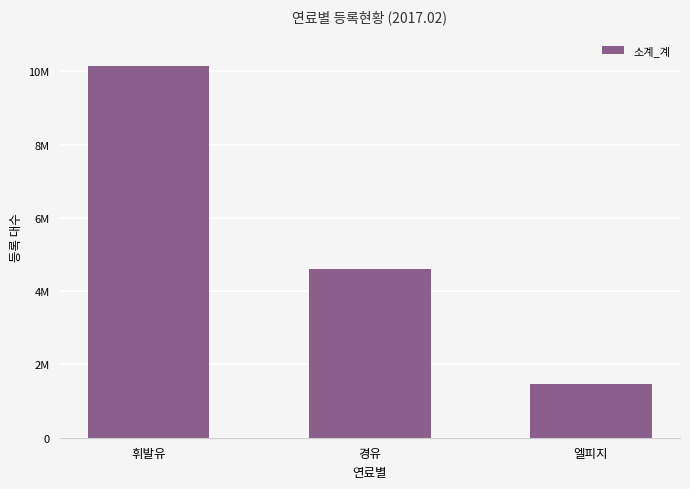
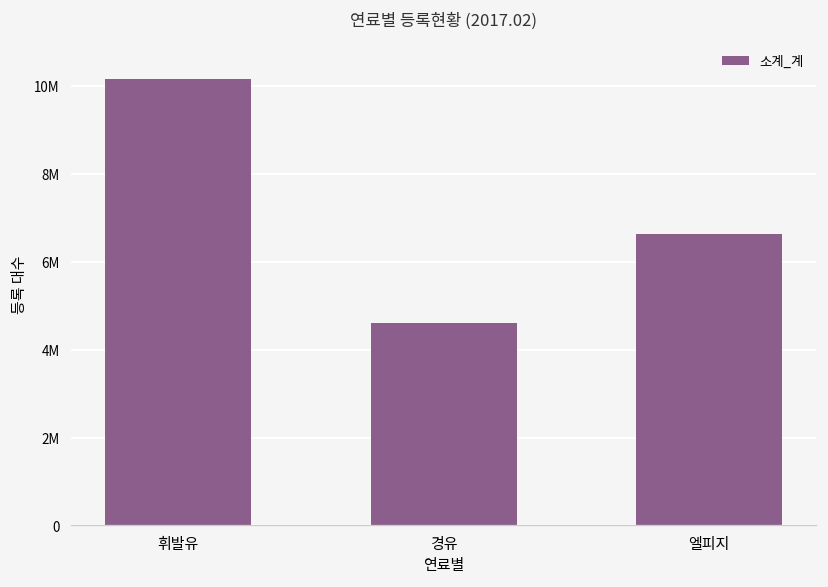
엘피지: 1500000 -> 6600000
